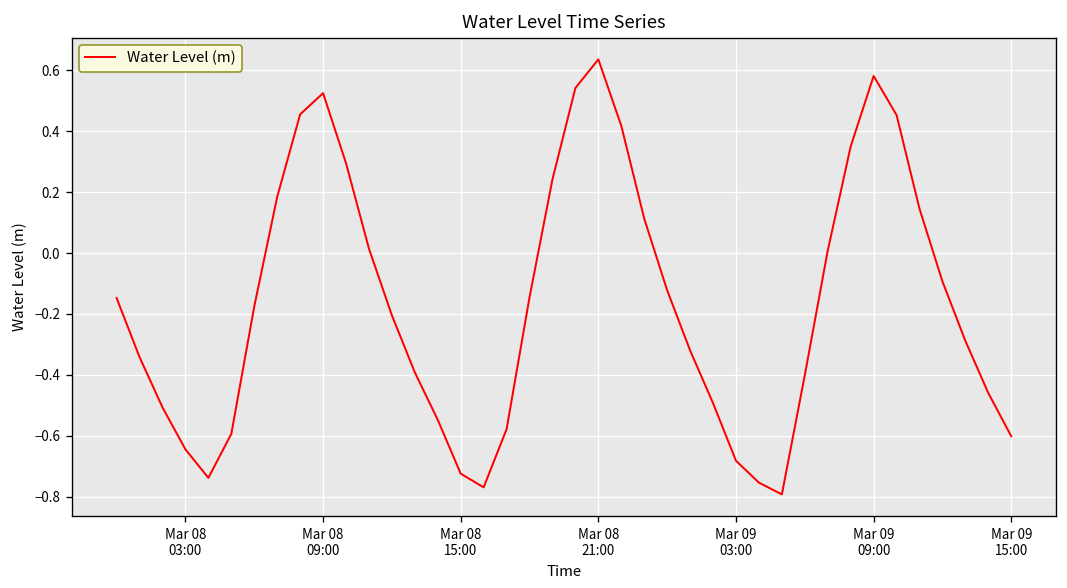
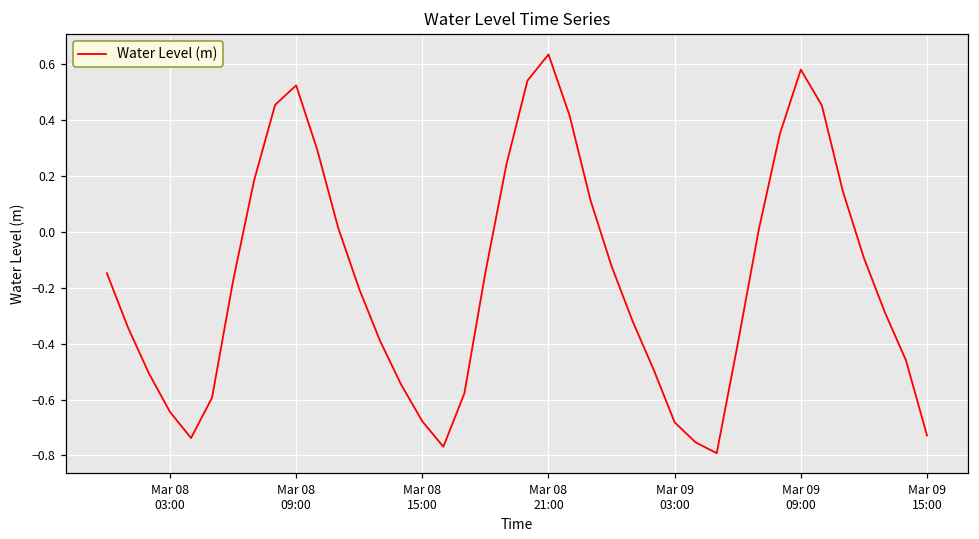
Mar 08 15:00: -0.72 -> -0.68
Mar 09 15:00: -0.60 -> -0.73
